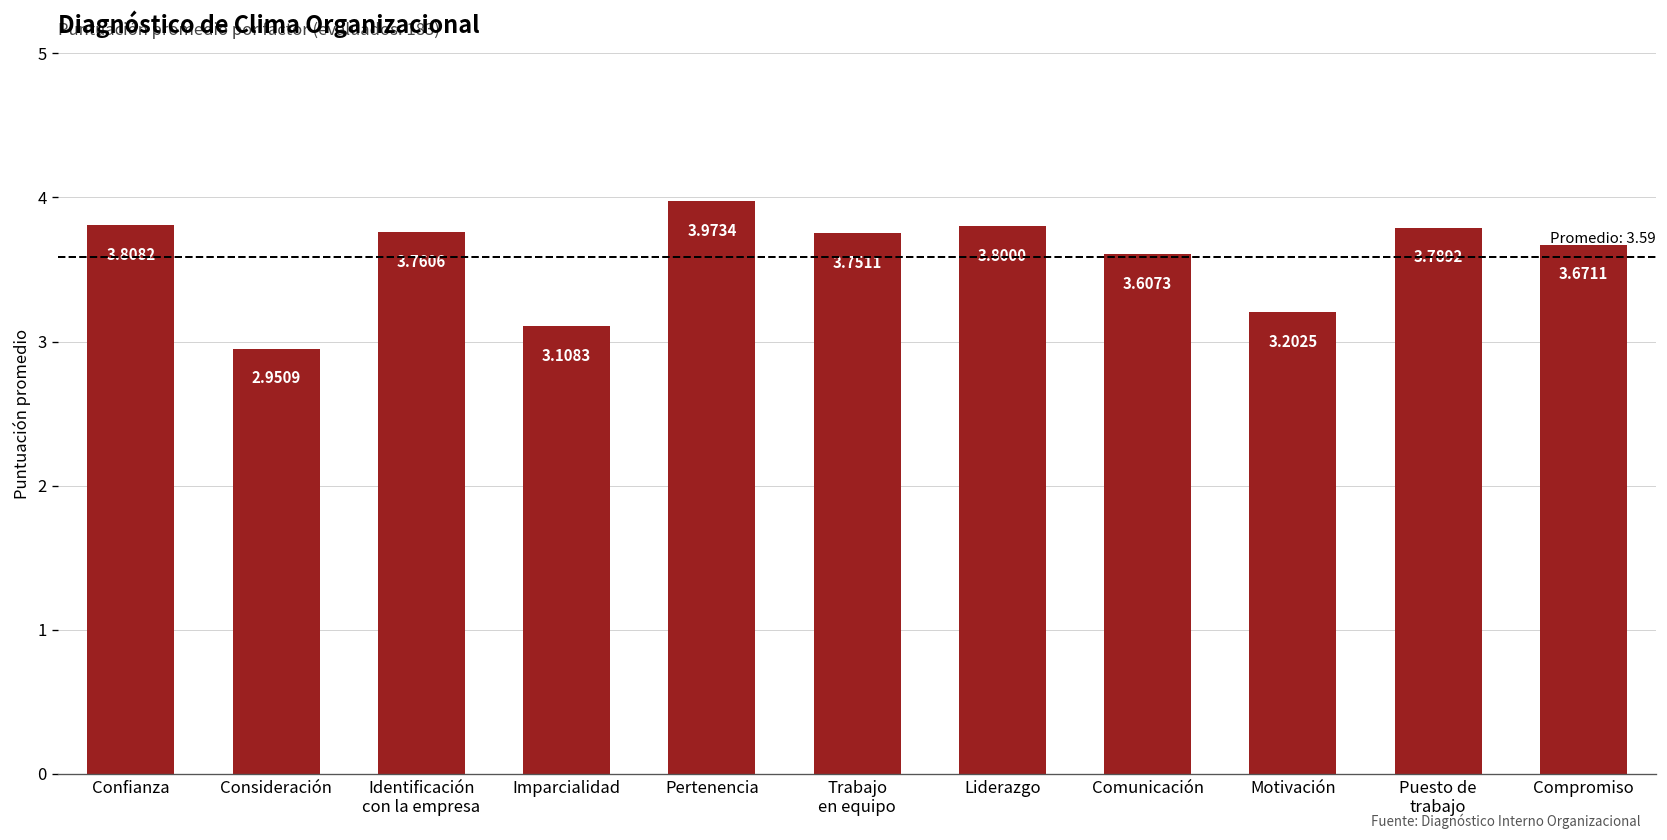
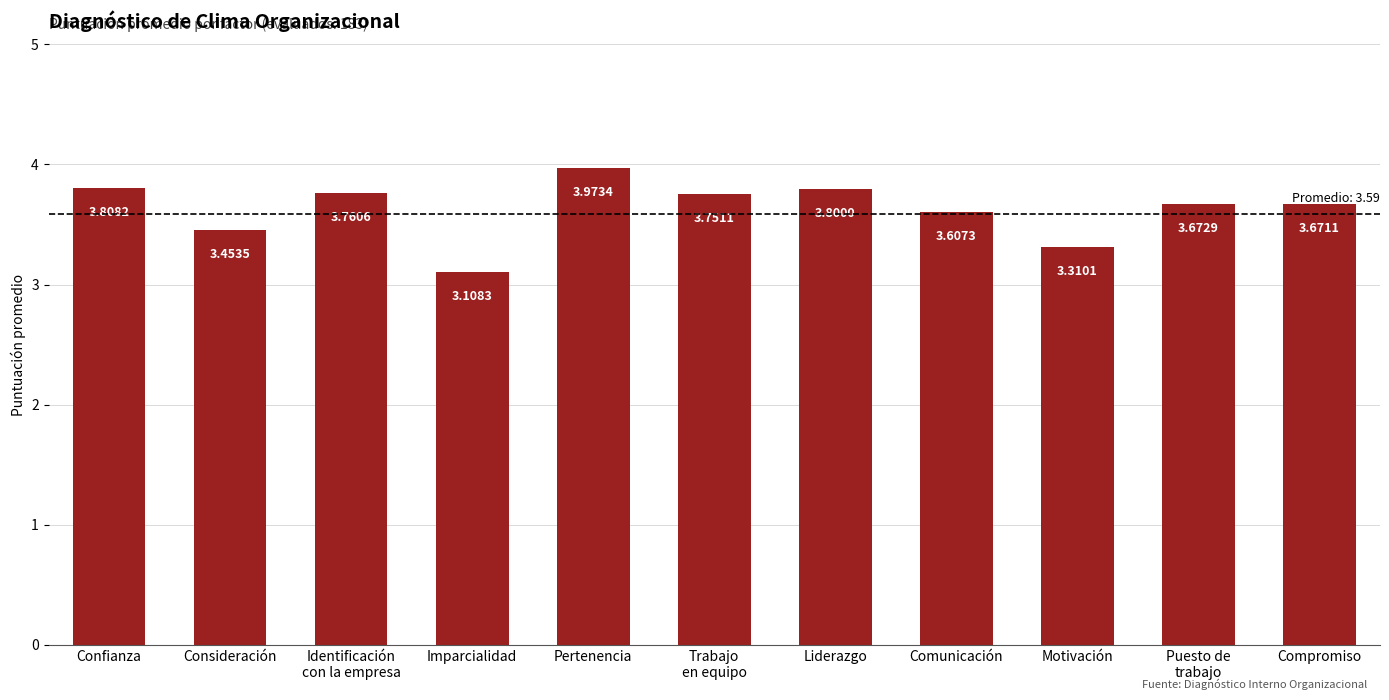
Consideración: 2.9509 -> 3.4535
Motivación: 3.2025 -> 3.3101
Puesto de trabajo: 3.7892 -> 3.6729
